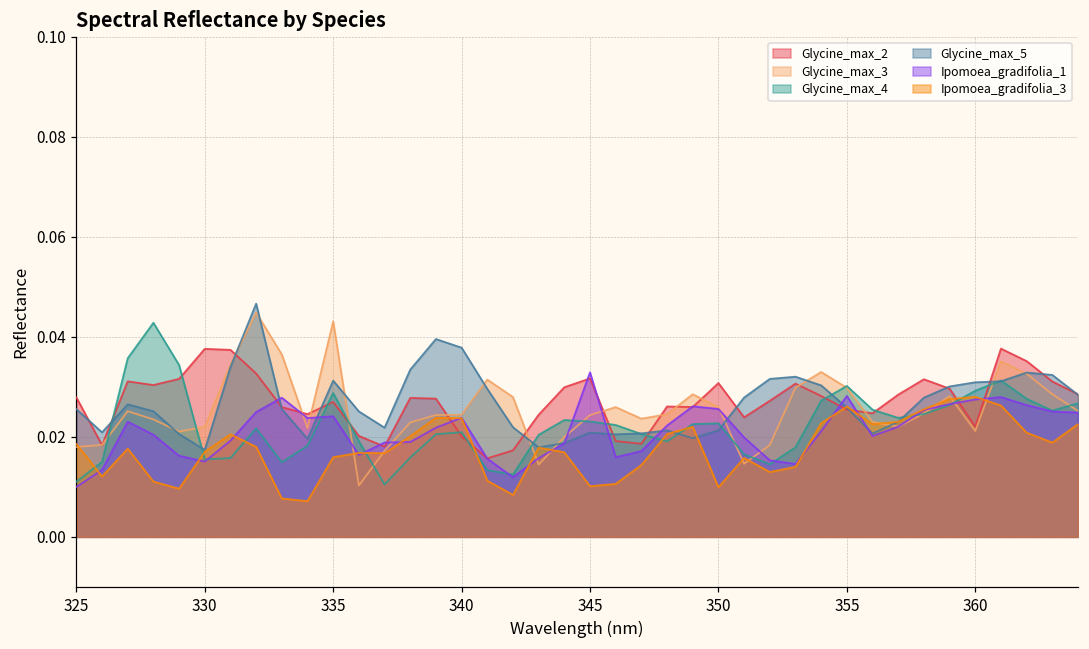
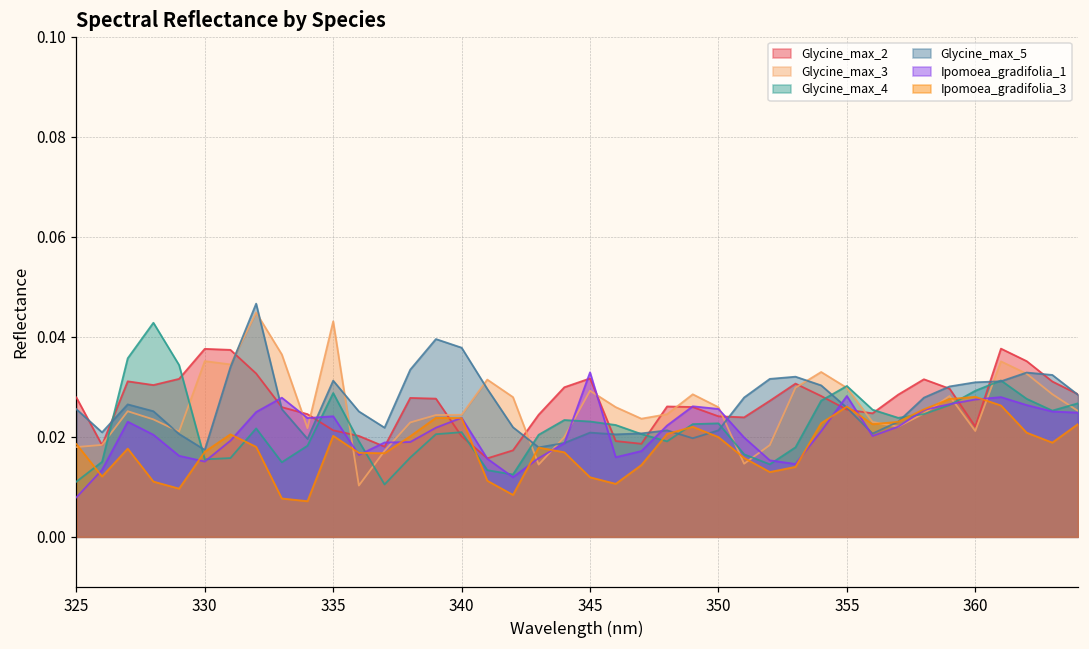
Ipomoea_gradifolia_1, 325: 0.010 -> 0.008
Glycine_max_3, 330: 0.022 -> 0.035
Glycine_max_2, 335: 0.027 -> 0.021
Ipomoea_gradifolia_3, 335: 0.016 -> 0.020
Glycine_max_3, 345: 0.024 -> 0.029
Ipomoea_gradifolia_3, 345: 0.010 -> 0.012
Glycine_max_2, 350: 0.031 -> 0.024
Ipomoea_gradifolia_3, 350: 0.010 -> 0.020
